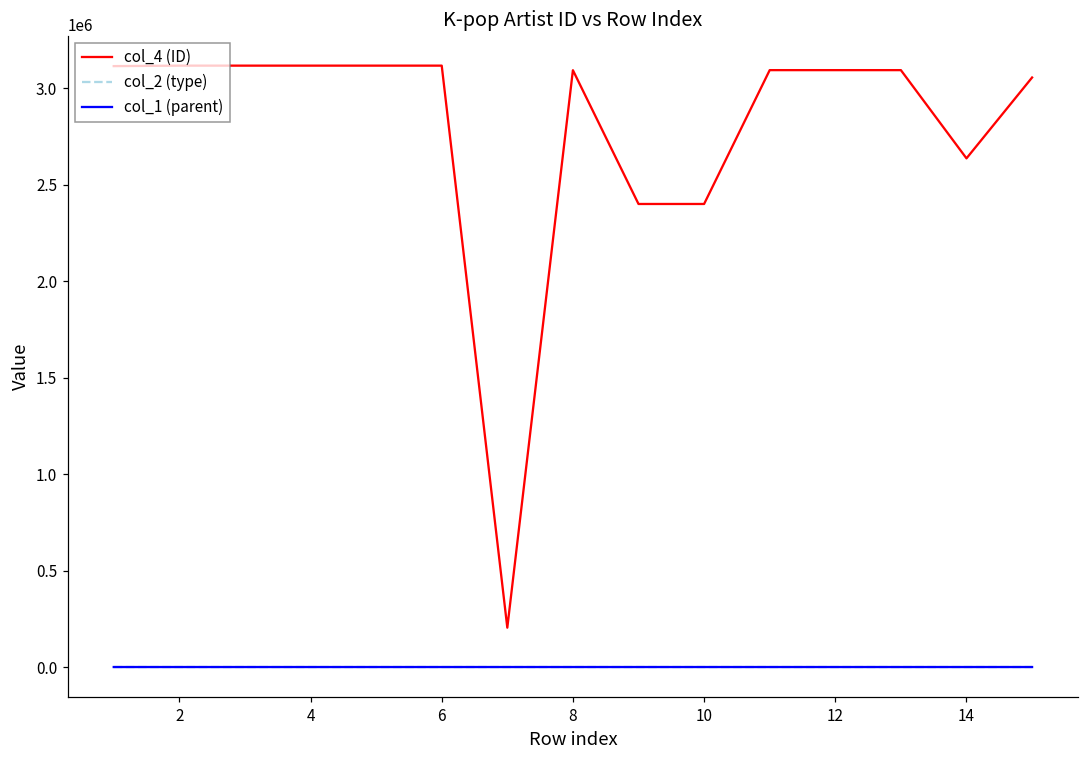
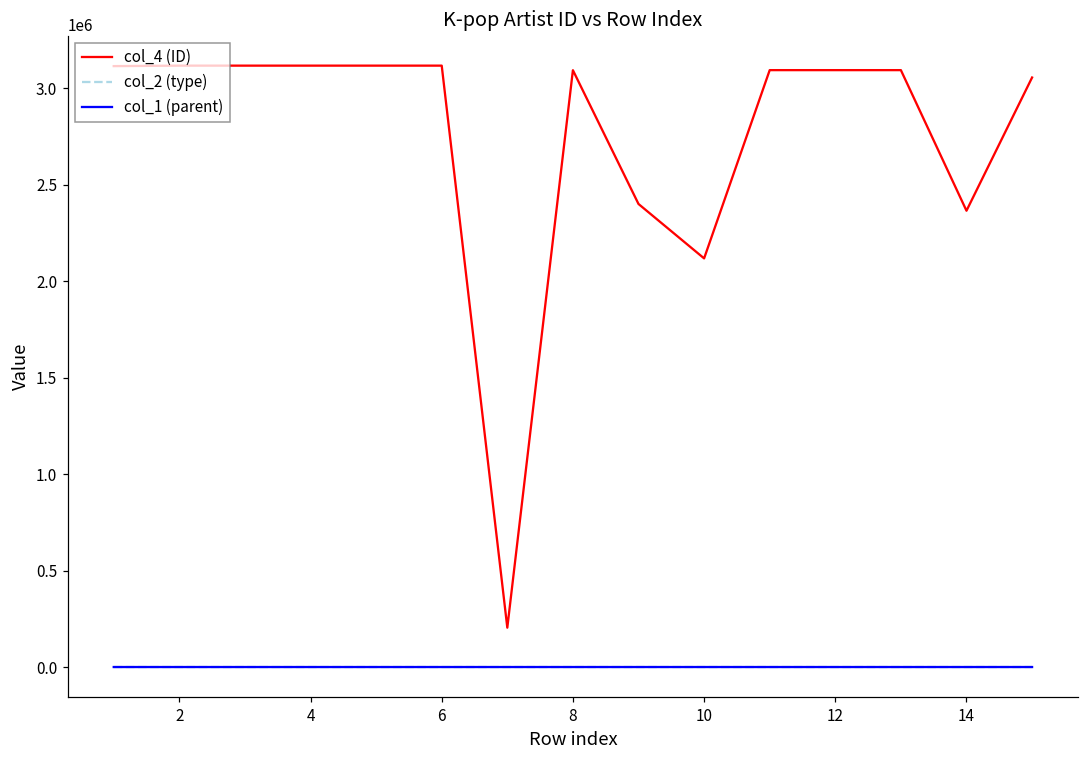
col_4 (ID), 10: 2400000 -> 2120000
col_4 (ID), 14: 2640000 -> 2360000
